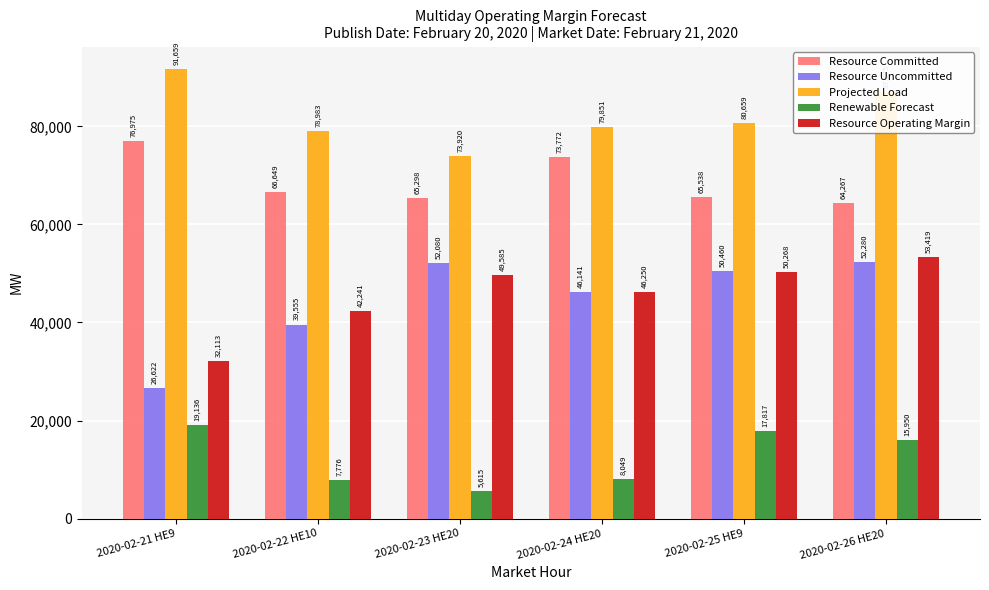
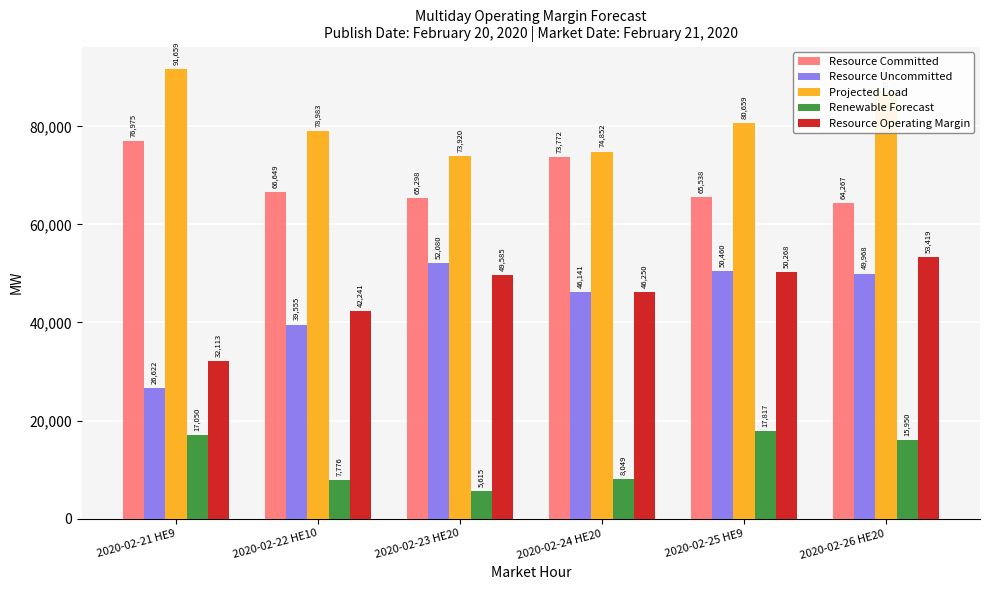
Renewable Forecast, 2020-02-21 HE9: 19,136 -> 17,050
Projected Load, 2020-02-24 HE20: 79,851 -> 74,852
Resource Uncommitted, 2020-02-26 HE20: 52,280 -> 49,968
